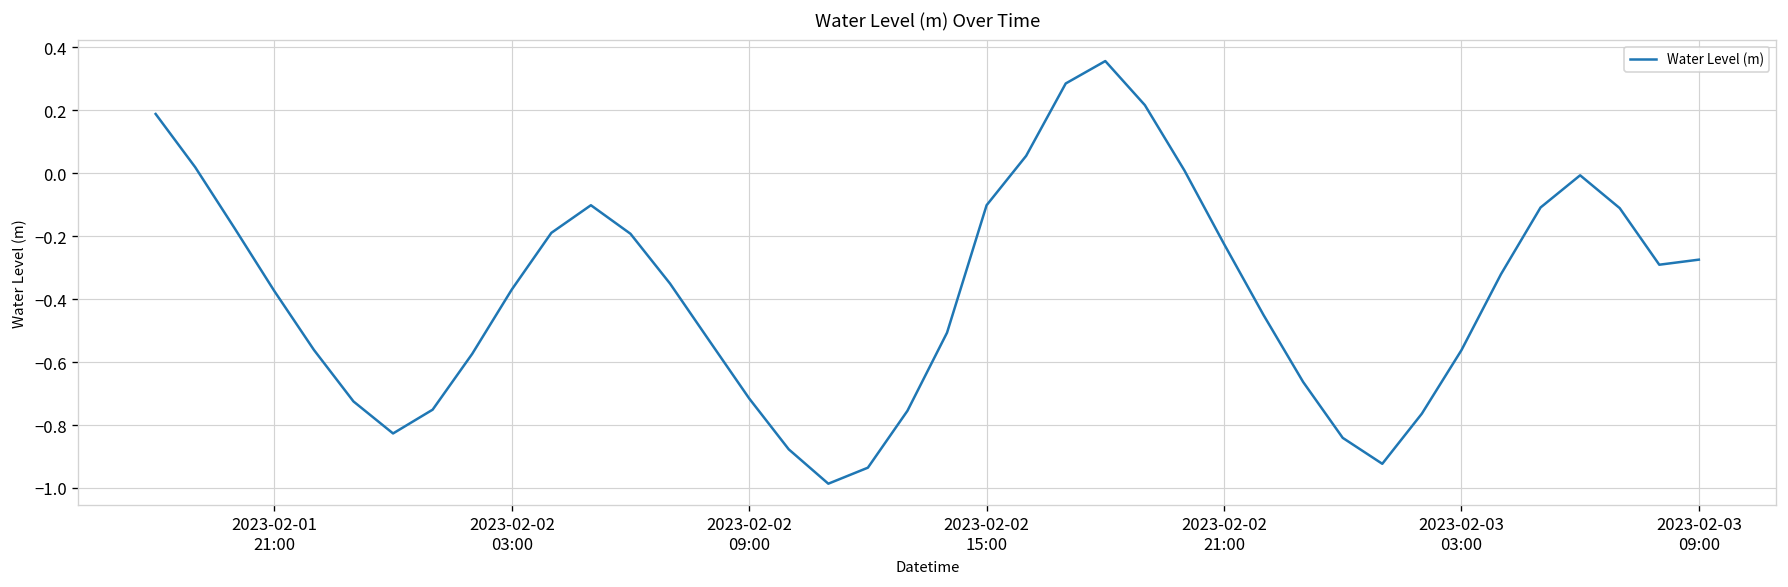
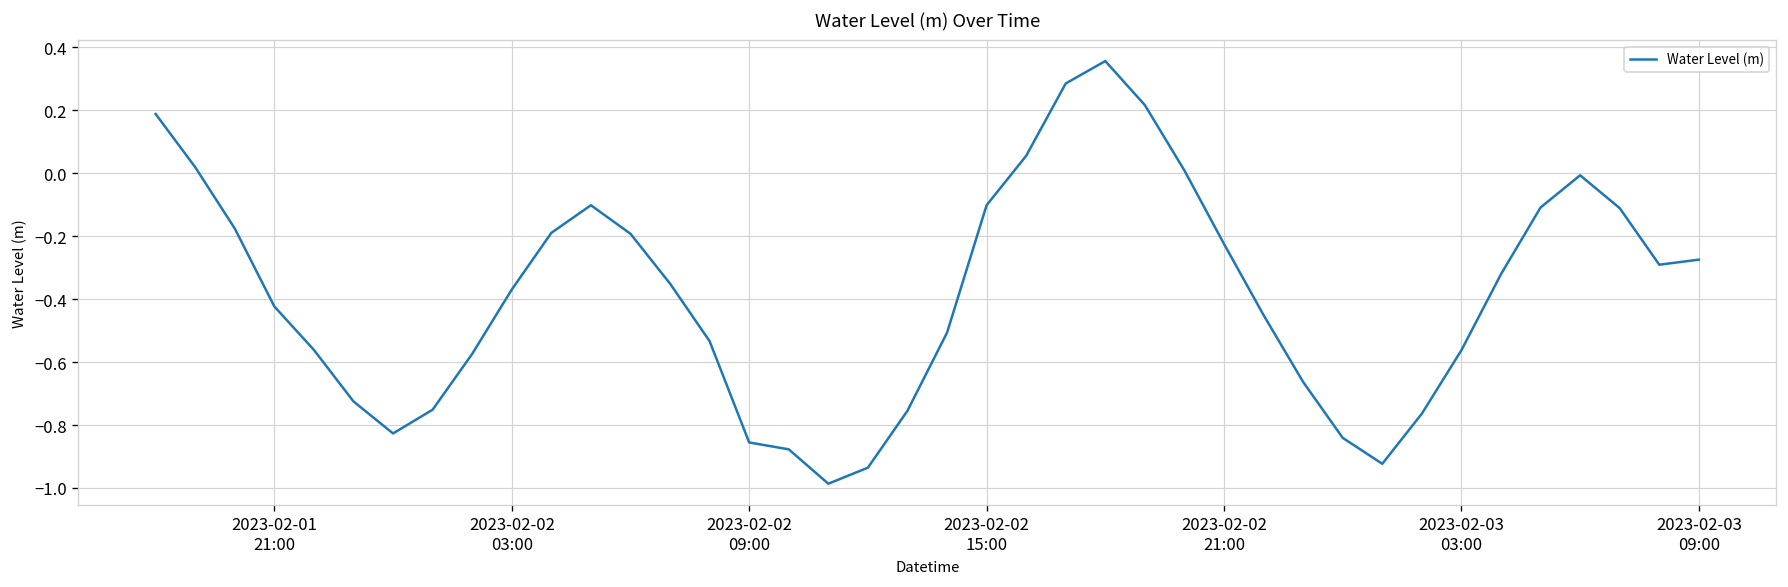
2023-02-01 21:00: -0.37 -> -0.42
2023-02-02 09:00: -0.72 -> -0.86
